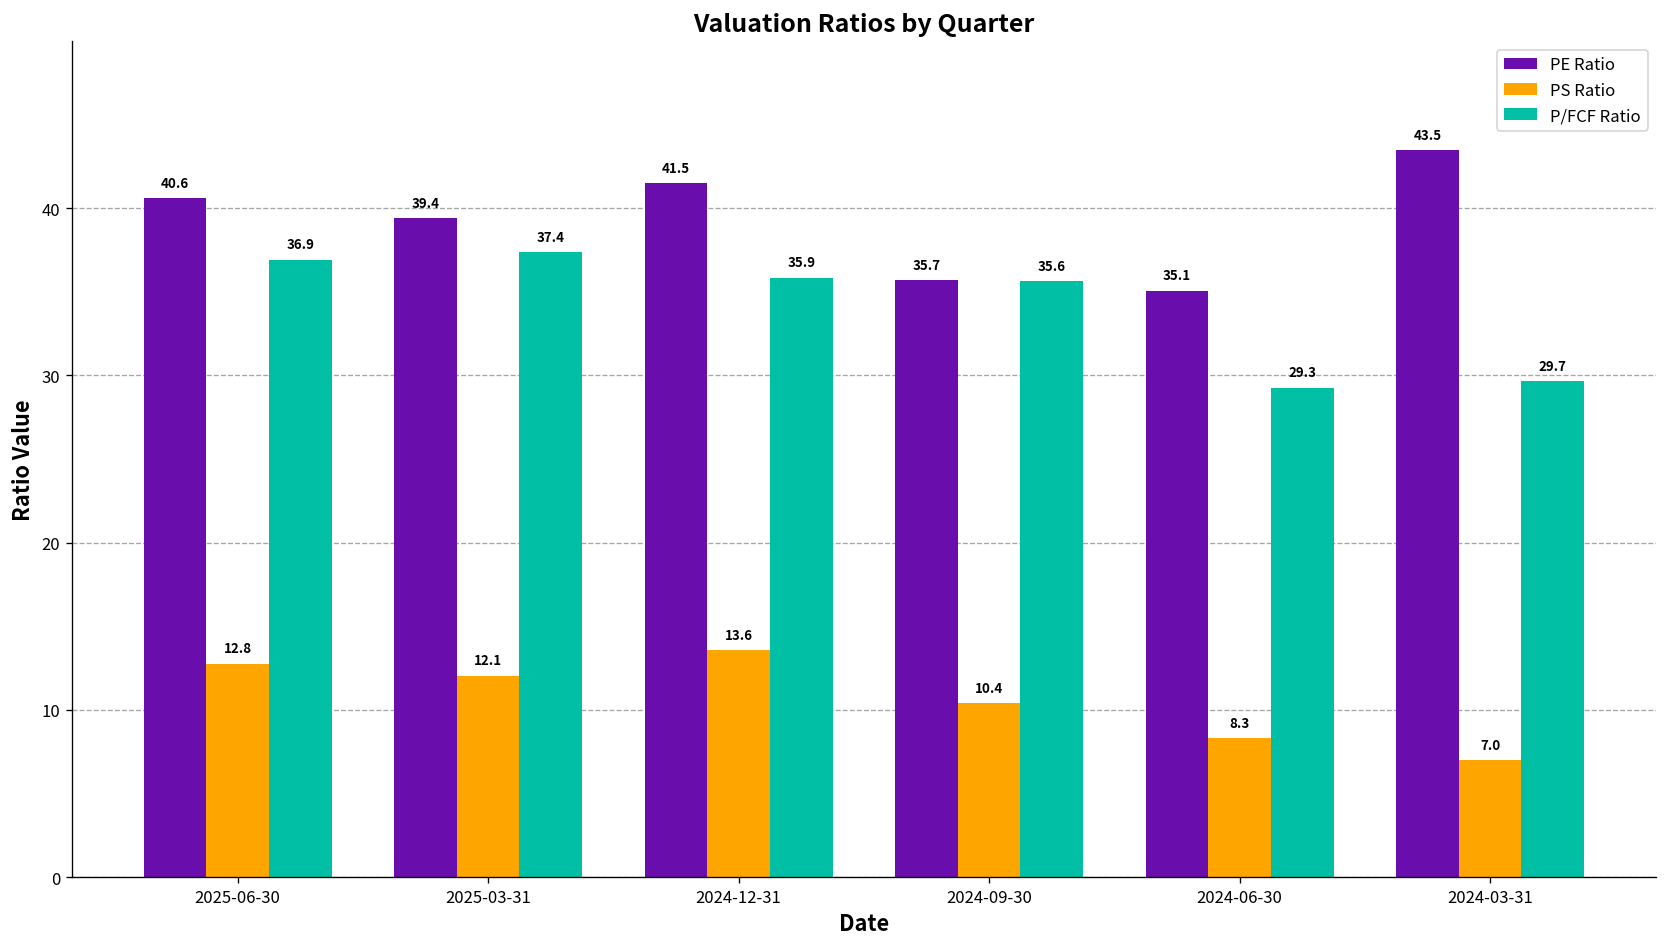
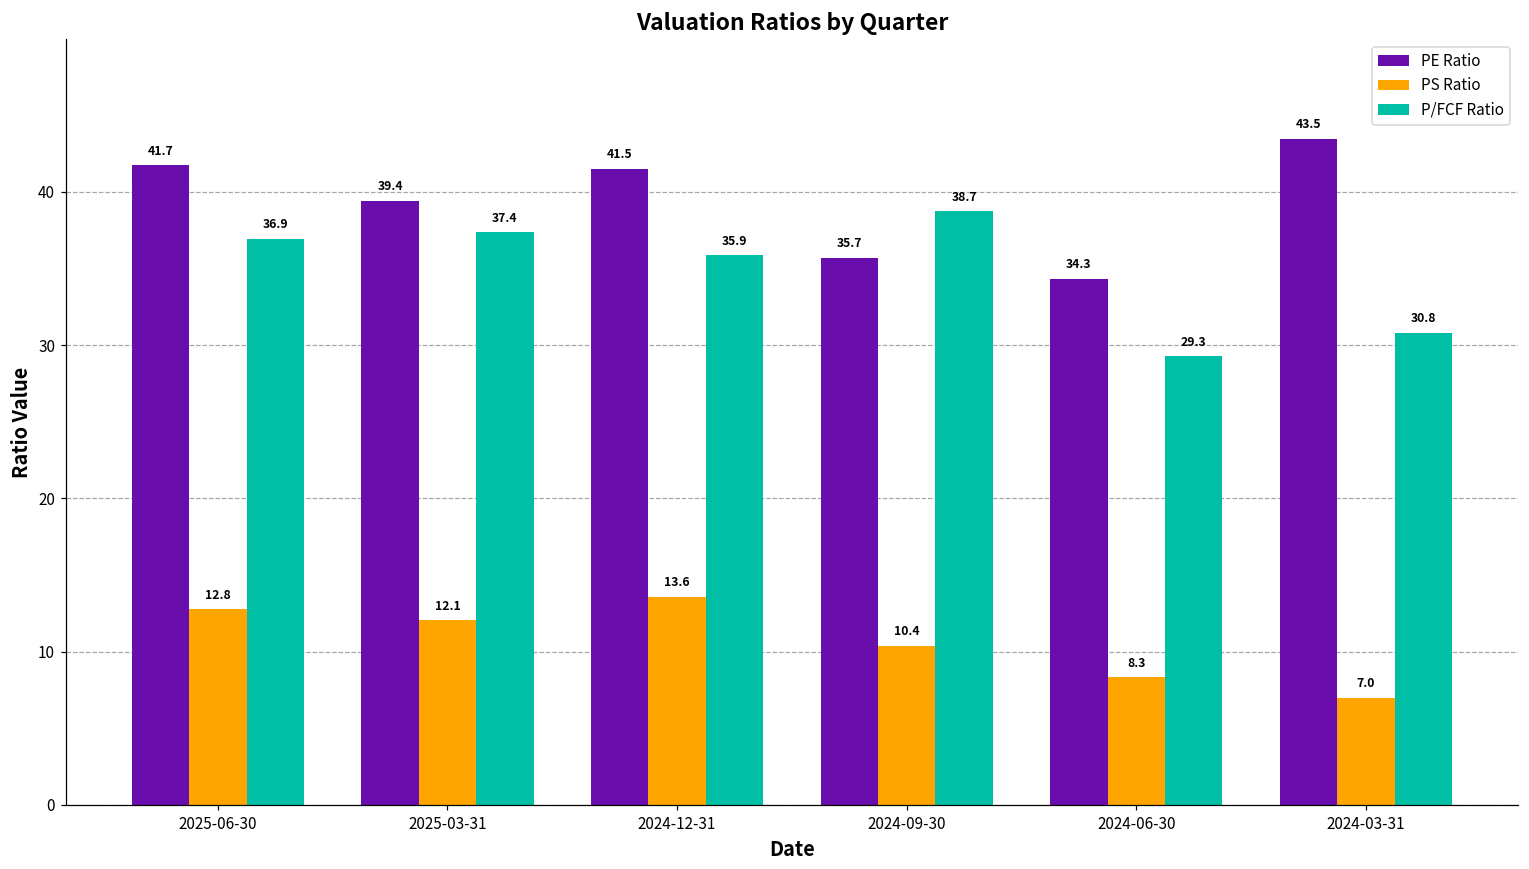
PE Ratio, 2025-06-30: 40.6 -> 41.7
P/FCF Ratio, 2024-09-30: 35.6 -> 38.7
PE Ratio, 2024-06-30: 35.1 -> 34.3
P/FCF Ratio, 2024-03-31: 29.7 -> 30.8
